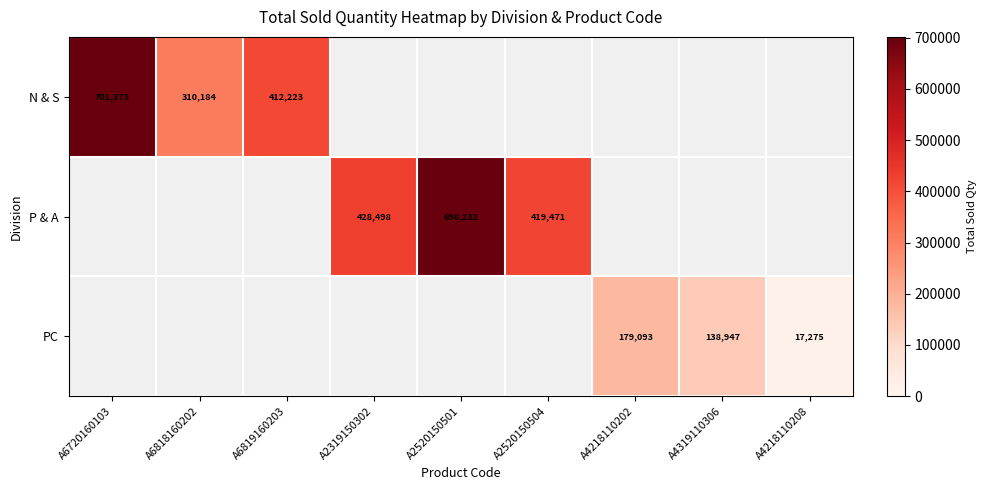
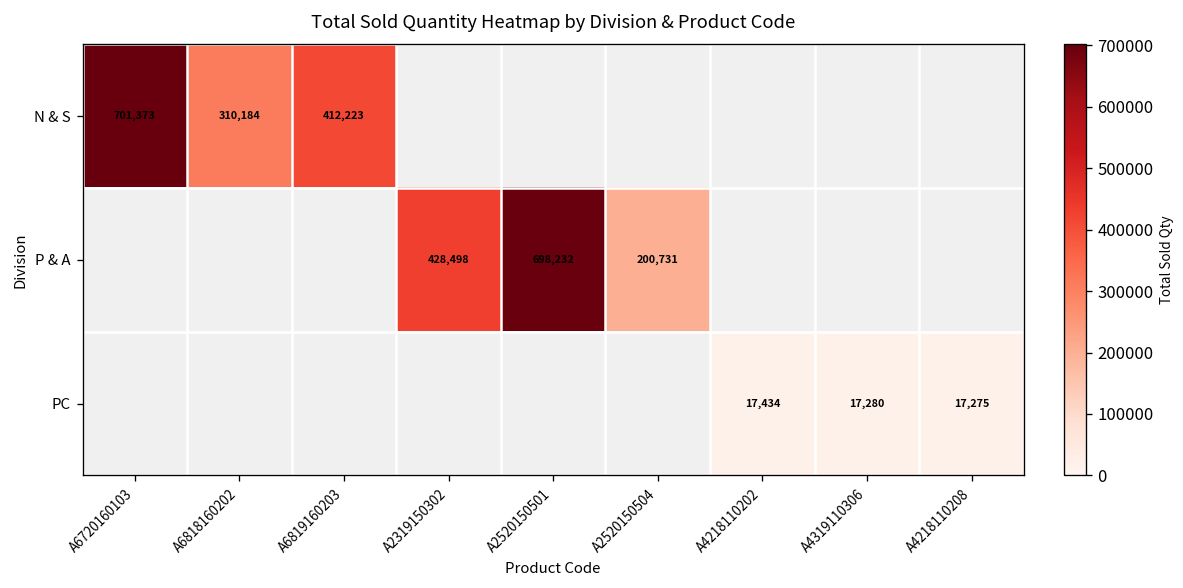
P & A, A2520150504: 419,471 -> 200,731
PC, A4218110202: 179,093 -> 17,434
PC, A4319110306: 138,947 -> 17,280
